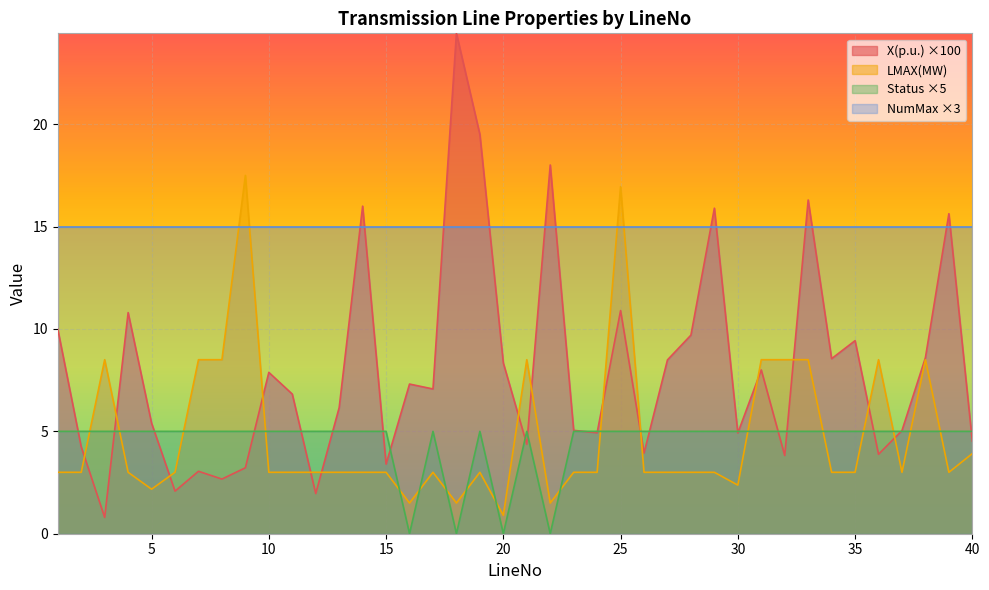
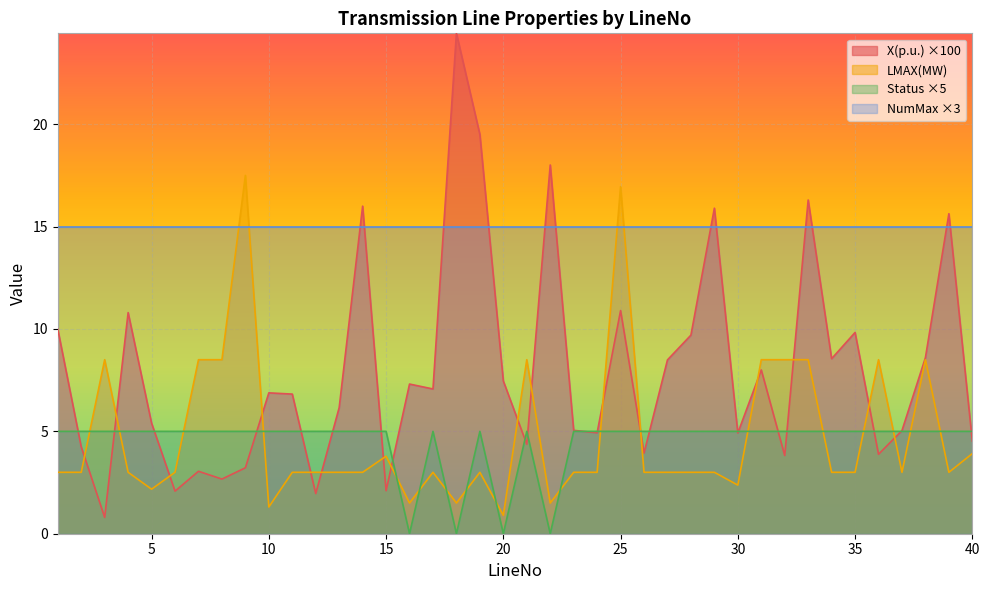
X(p.u.) ×100, 10: 7.9 -> 6.9
LMAX(MW), 10: 3.0 -> 1.3
X(p.u.) ×100, 15: 3.4 -> 2.1
LMAX(MW), 15: 3.0 -> 3.8
X(p.u.) ×100, 20: 8.3 -> 7.5
X(p.u.) ×100, 35: 9.4 -> 9.8
